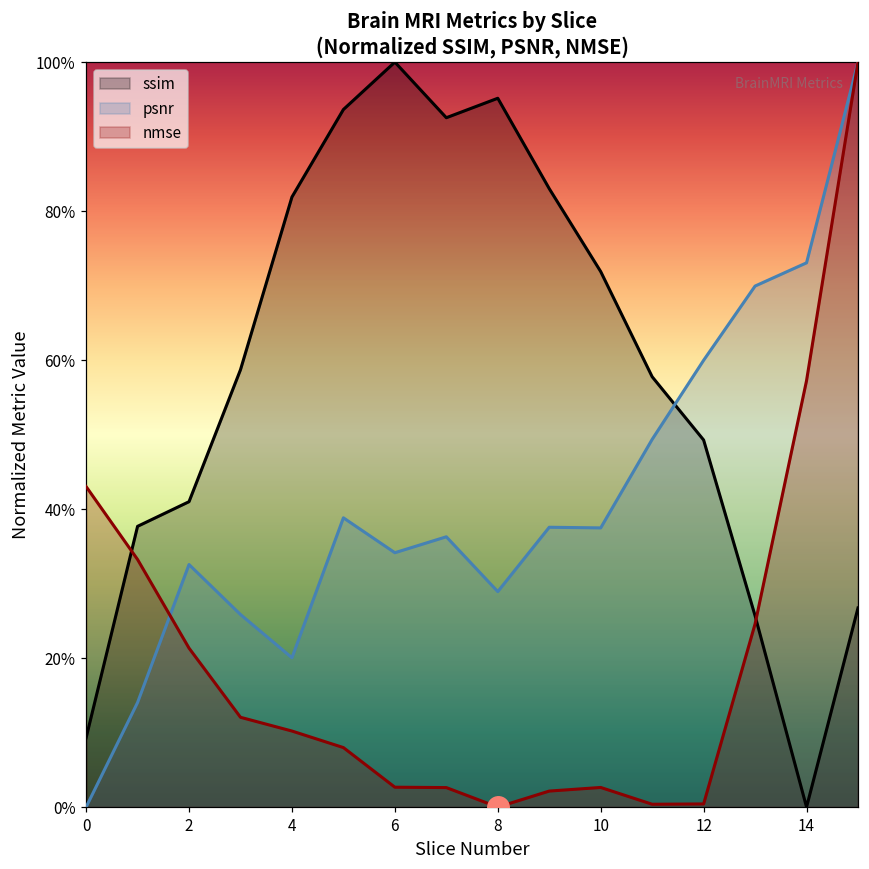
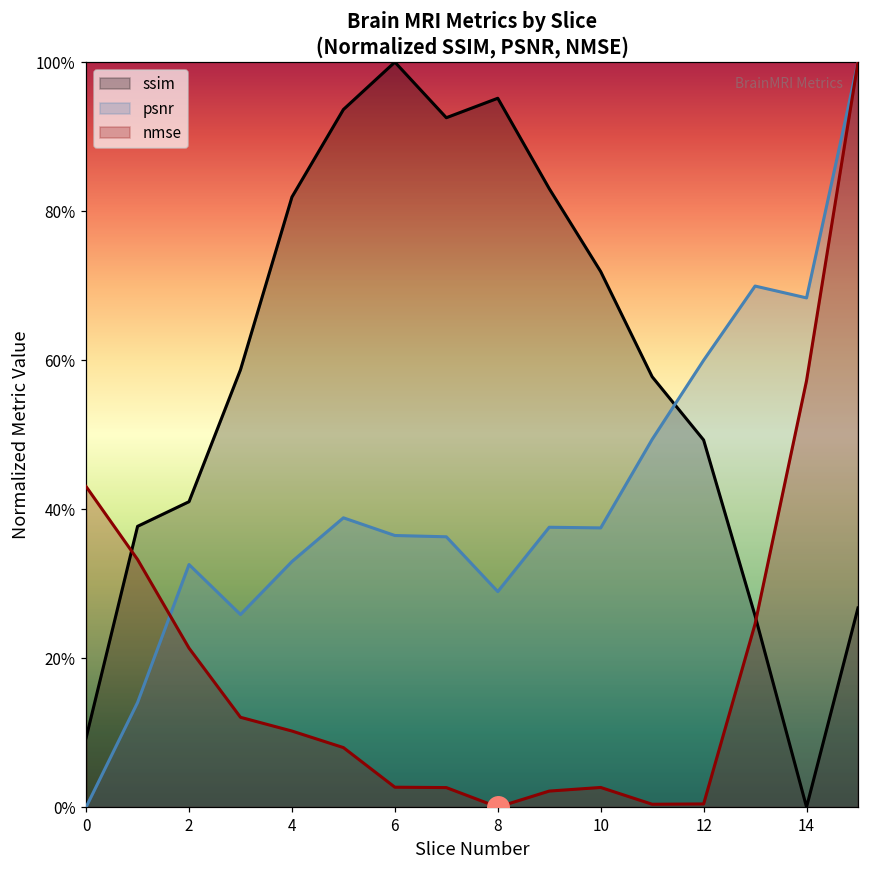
psnr, 4: 20% -> 33%
psnr, 6: 34% -> 36%
psnr, 14: 73% -> 68%
